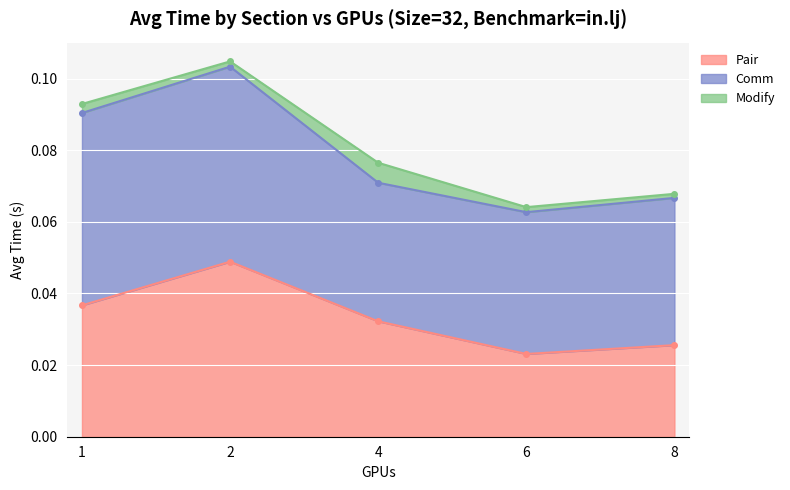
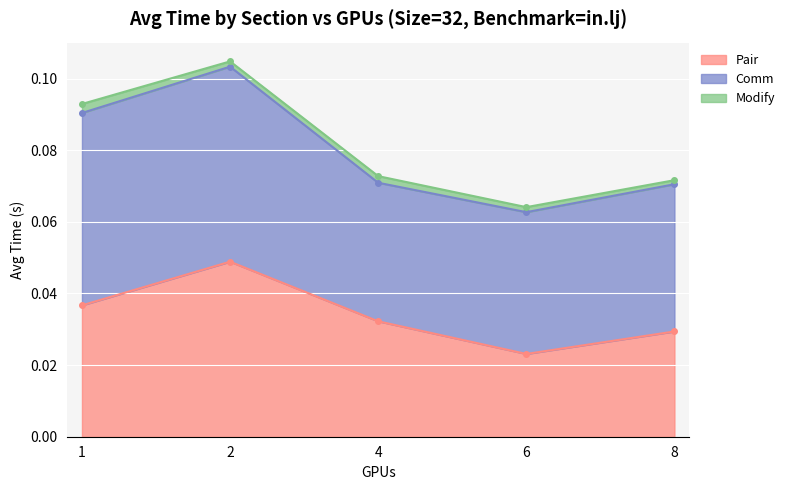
Modify, 4: 0.006 -> 0.002
Pair, 8: 0.026 -> 0.029
